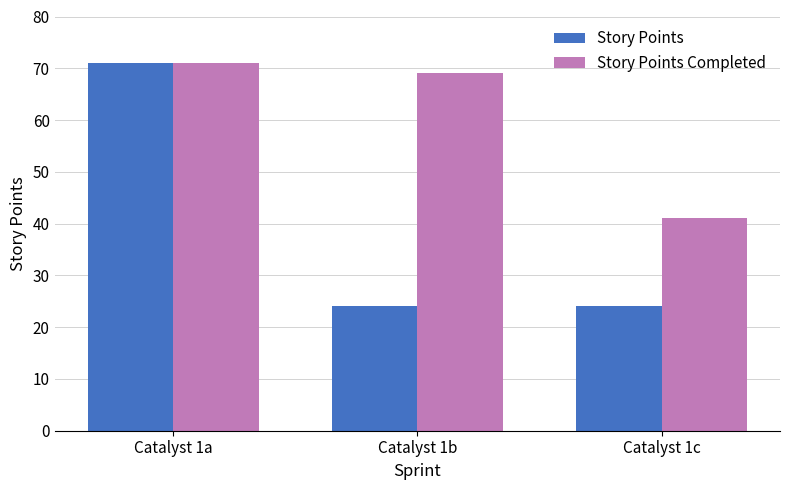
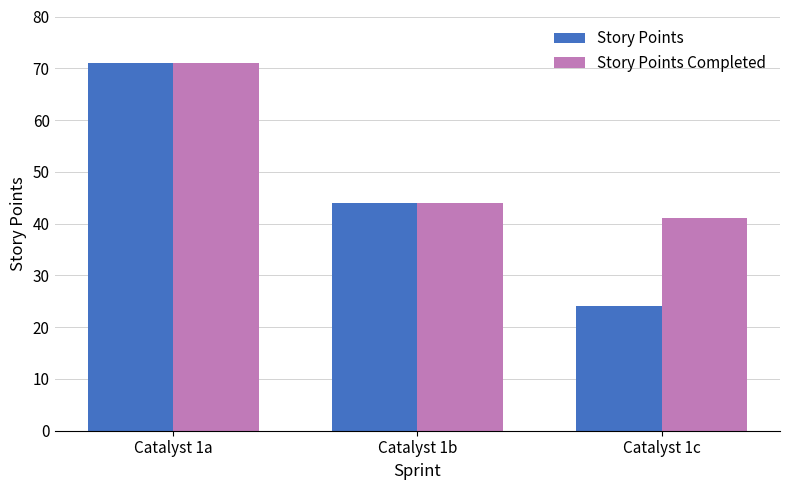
Story Points, Catalyst 1b: 24 -> 44
Story Points Completed, Catalyst 1b: 69 -> 44
